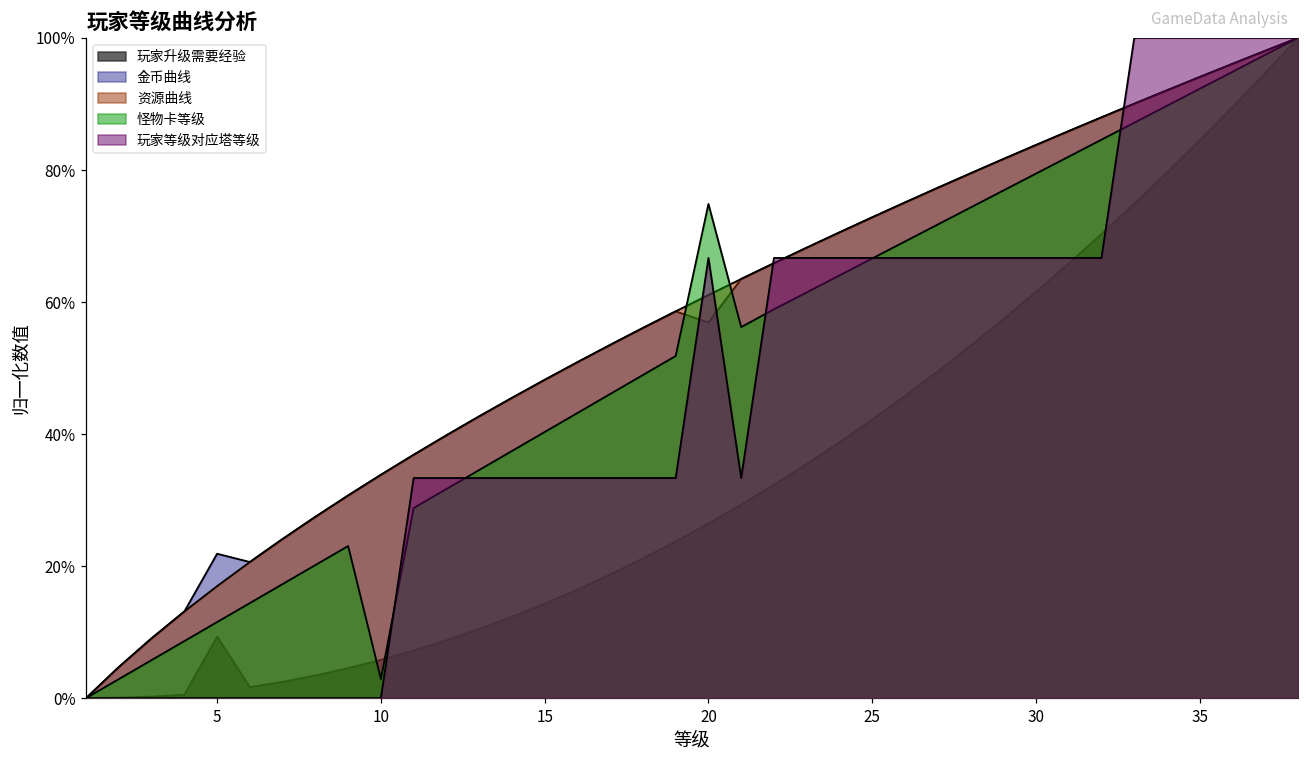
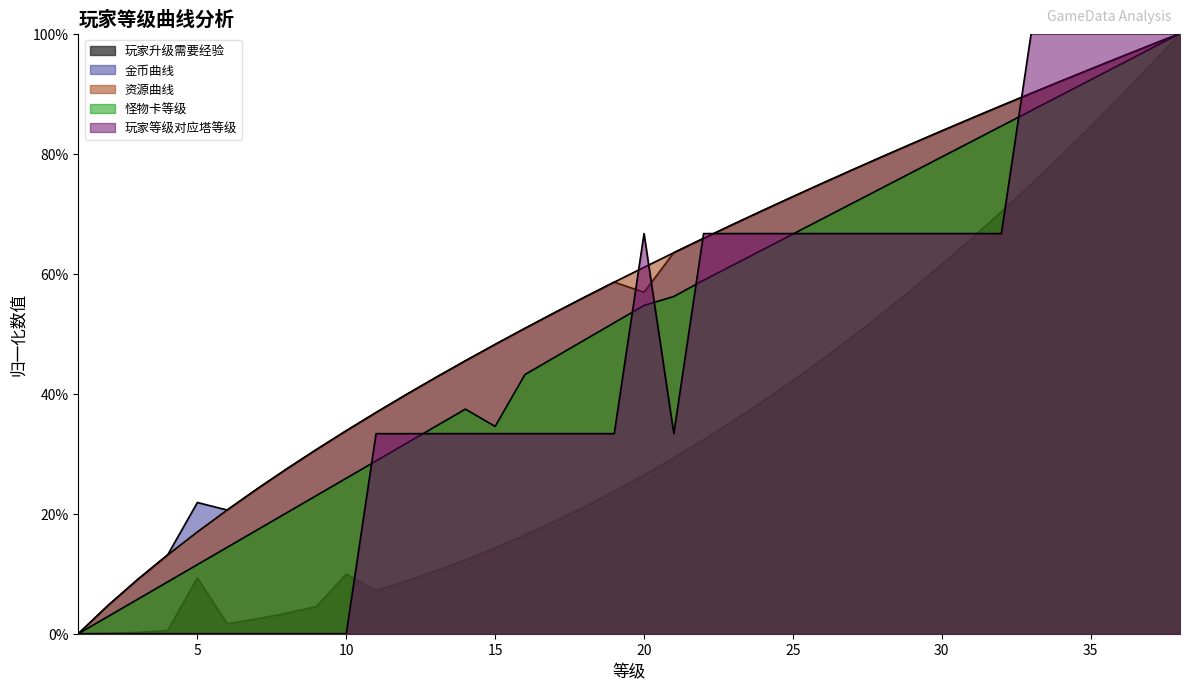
玩家升级需要经验, 10: 6% -> 10%
怪物卡等级, 10: 3% -> 26%
怪物卡等级, 15: 40% -> 35%
怪物卡等级, 20: 75% -> 55%
